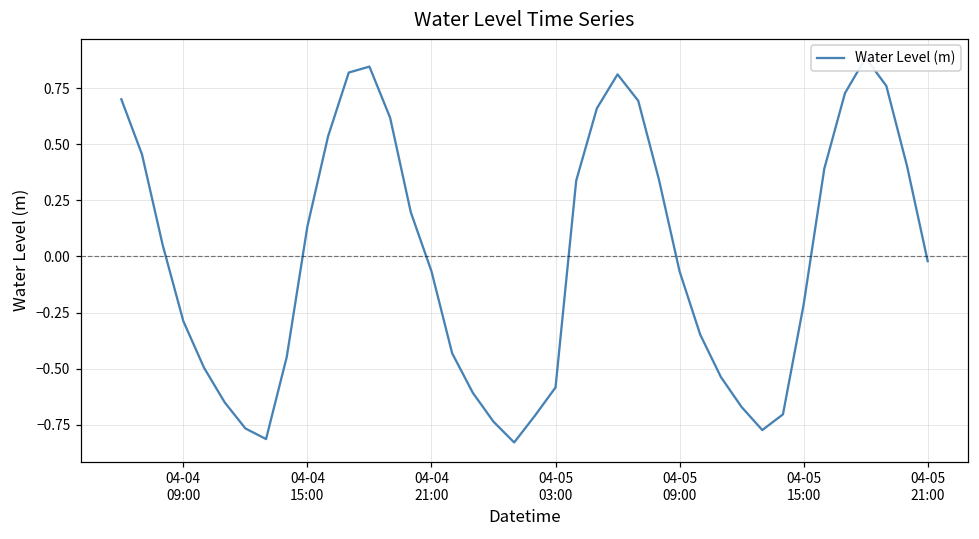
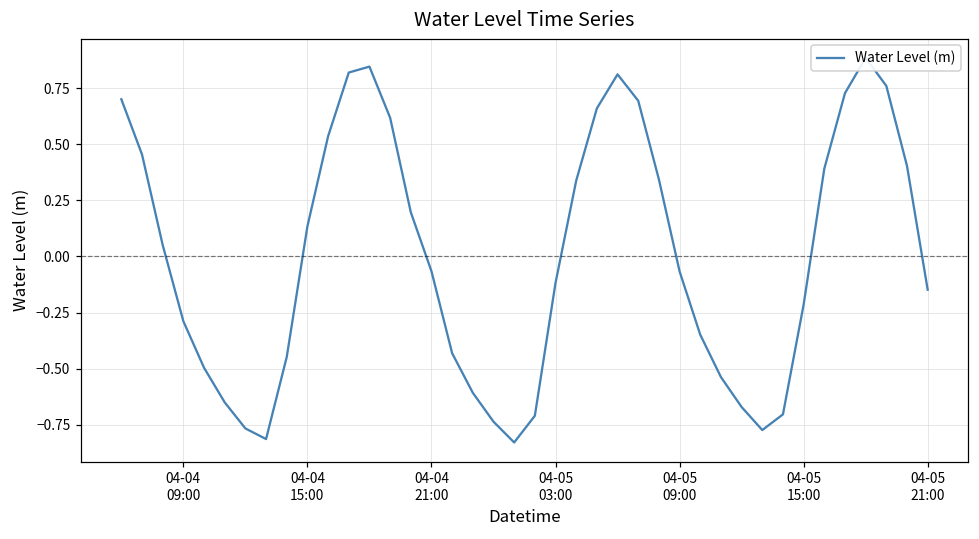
04-05 03:00: -0.58 -> -0.12
04-05 21:00: -0.02 -> -0.15
